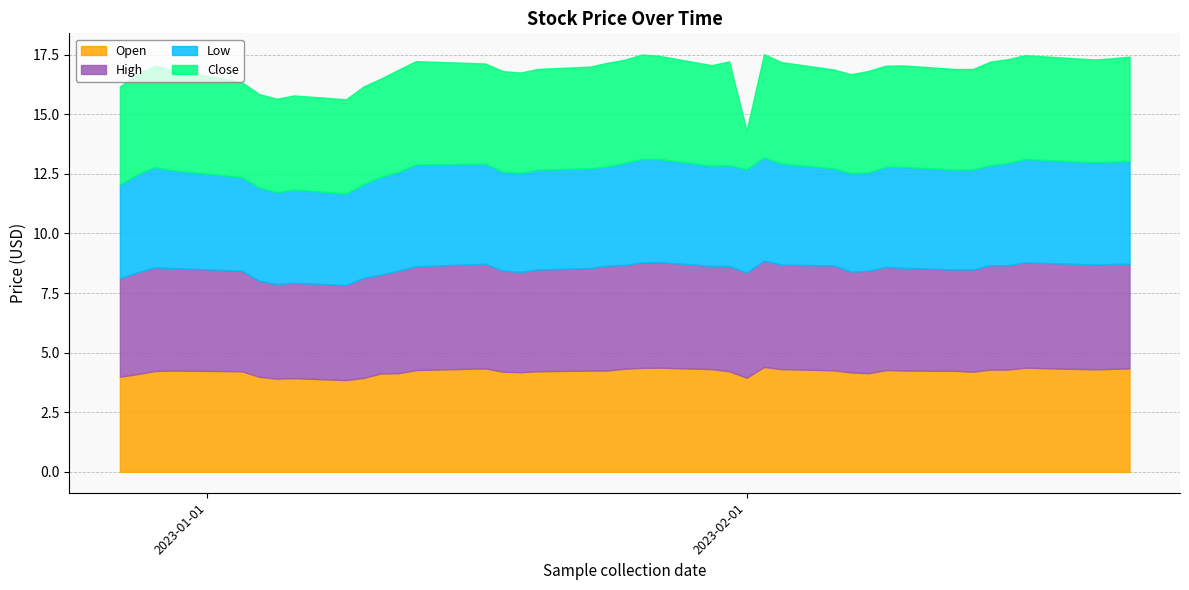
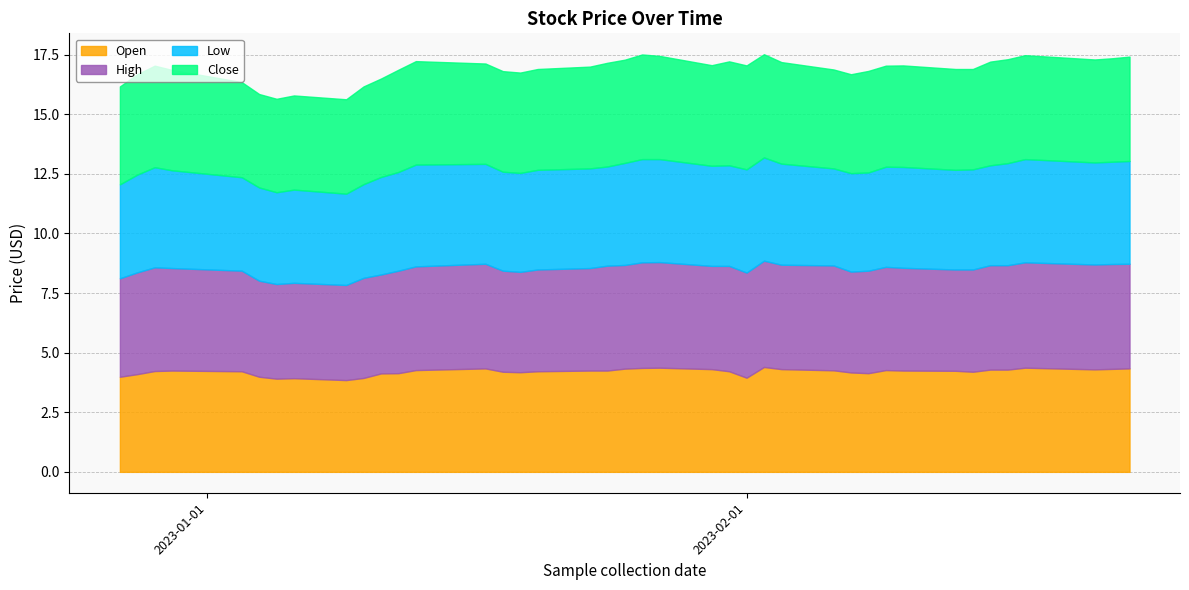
Close, 2023-02-01: 1.6 -> 4.4
